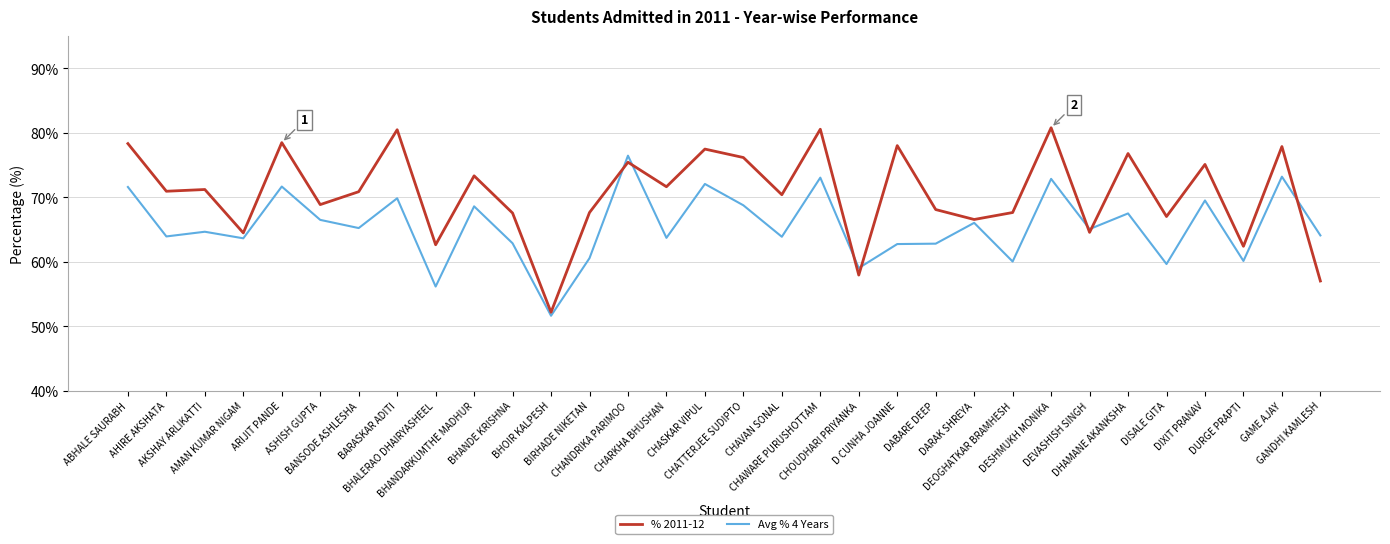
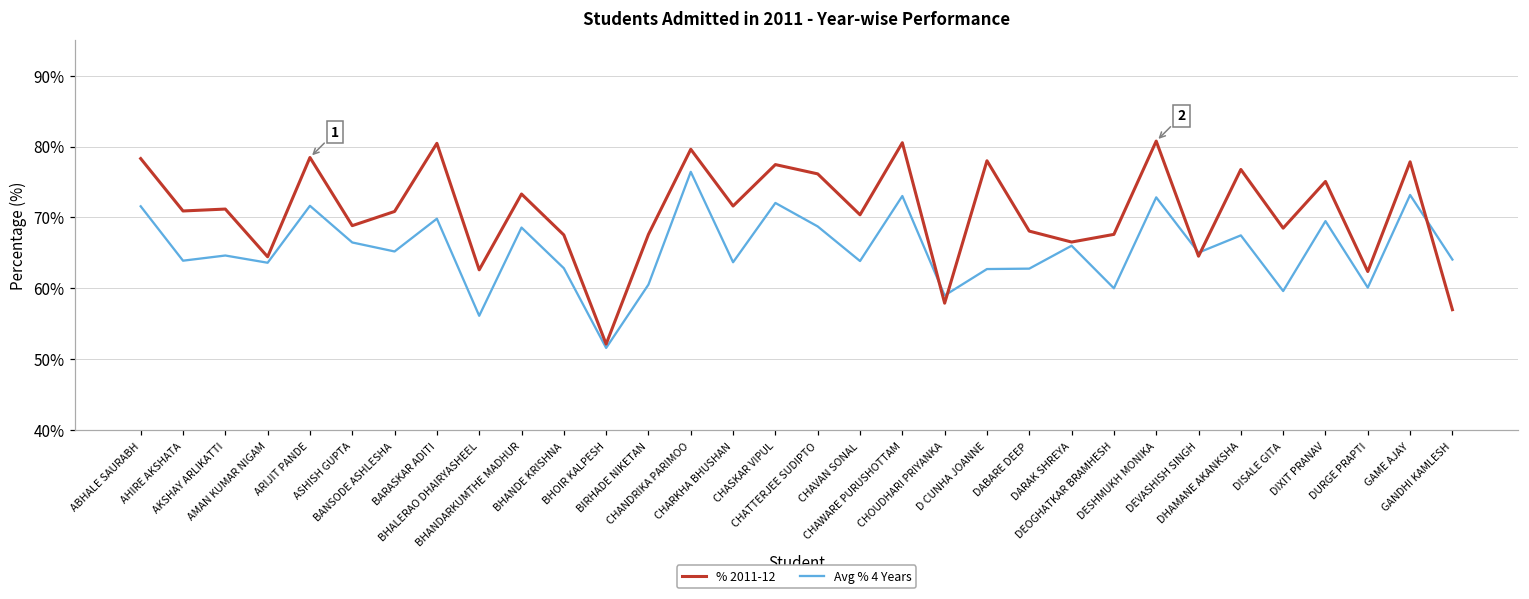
% 2011-12, CHANDRIKA PARIMOO: 75% -> 80%
% 2011-12, DISALE GITA: 67% -> 69%
